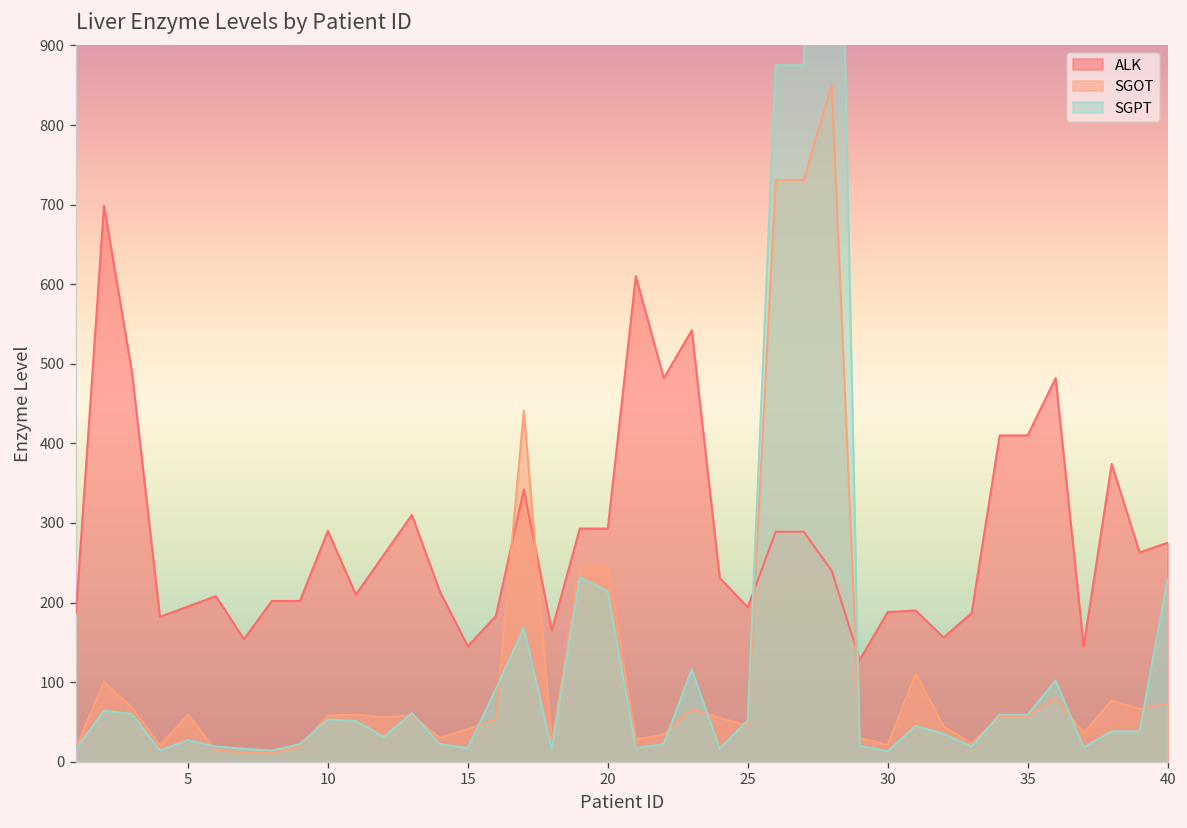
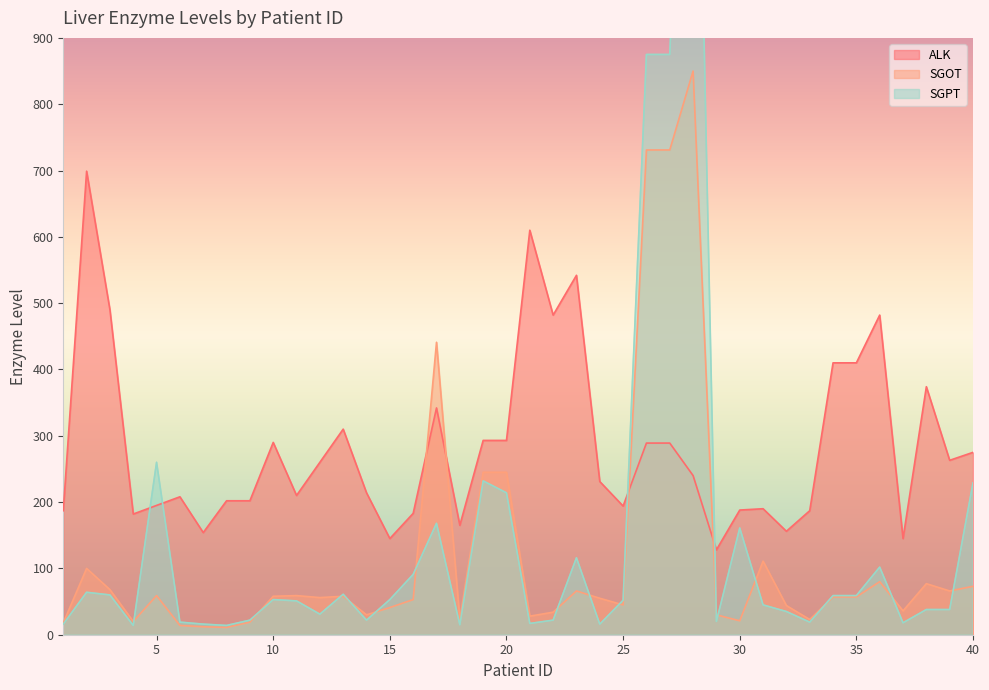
SGPT, 5: 30 -> 260
SGPT, 15: 20 -> 50
SGPT, 30: 10 -> 160
